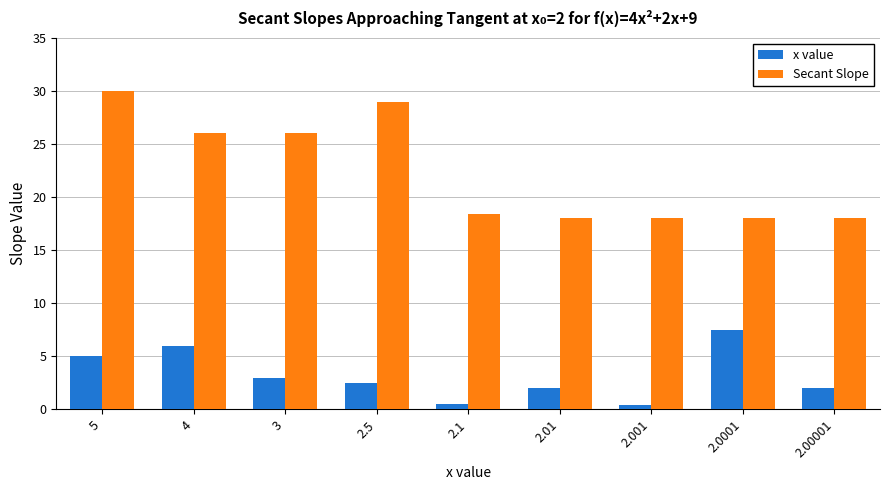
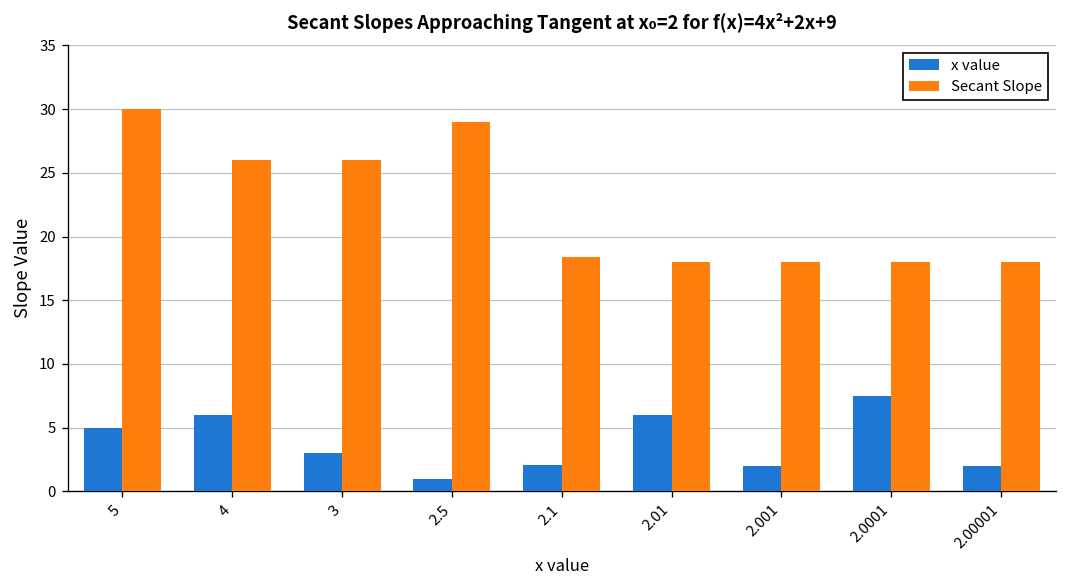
x value, 2.5: 2.5 -> 1.0
x value, 2.1: 0.5 -> 2.1
x value, 2.01: 2.0 -> 6.0
x value, 2.001: 0.4 -> 2.0
